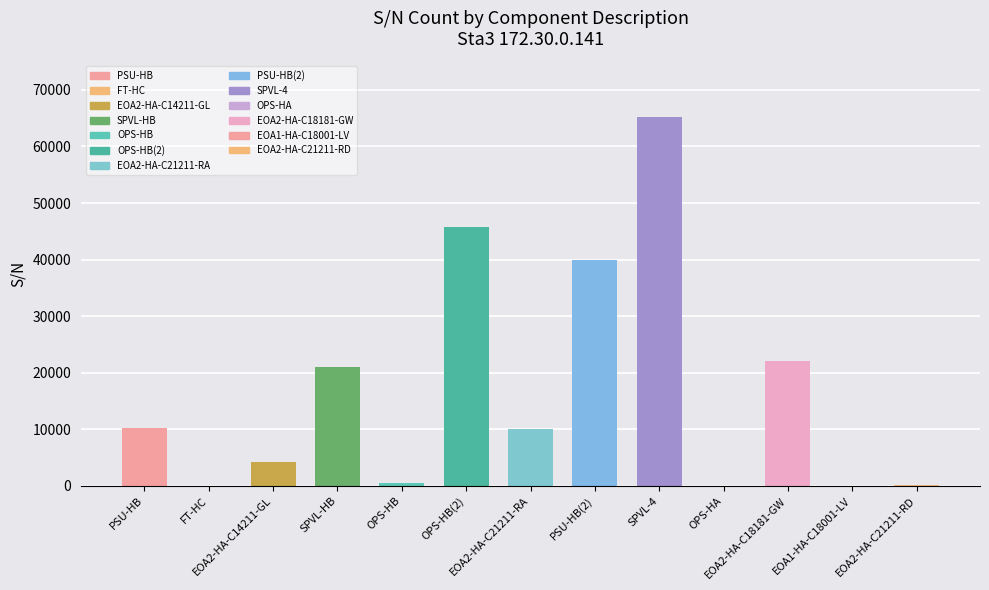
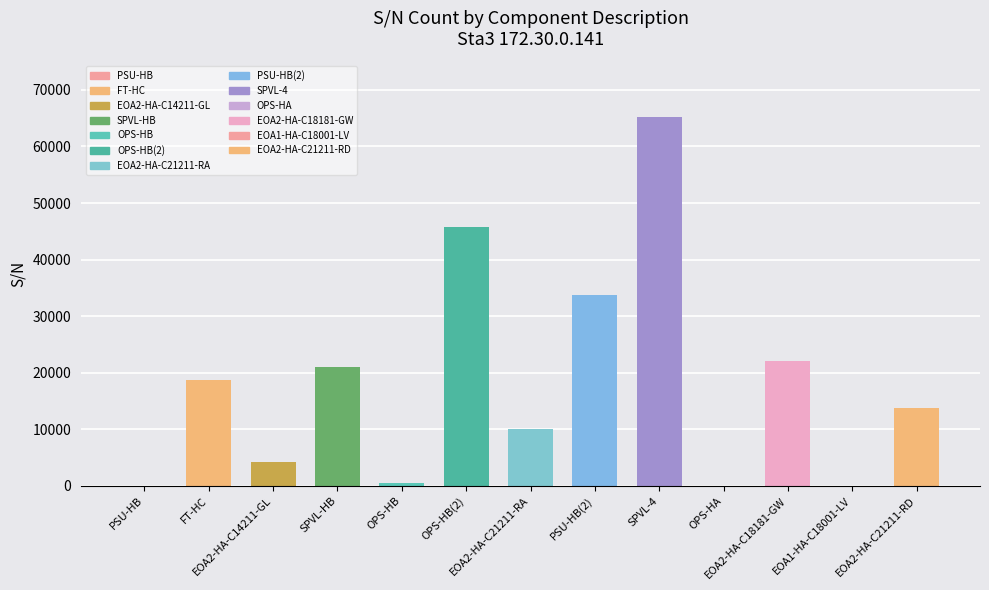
PSU-HB: 10000 -> 0
FT-HC: 0 -> 19000
PSU-HB(2): 40000 -> 34000
EOA2-HA-C21211-RD: 0 -> 14000
